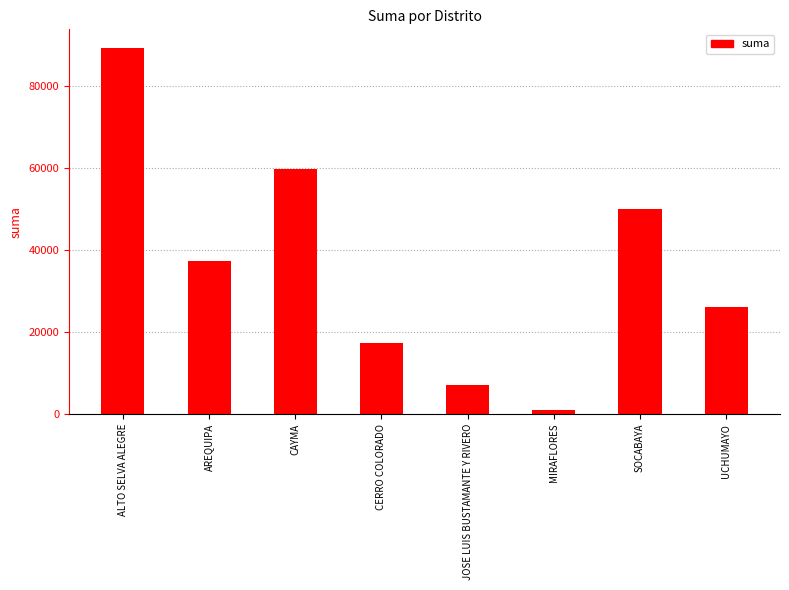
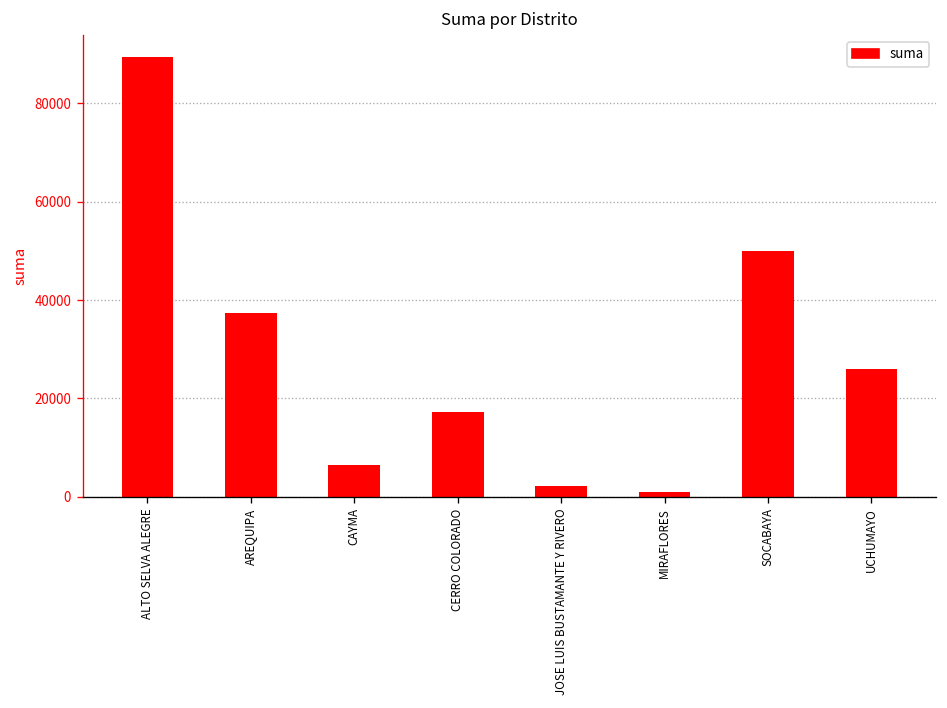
CAYMA: 60000 -> 7000
JOSE LUIS BUSTAMANTE Y RIVERO: 7000 -> 2000
